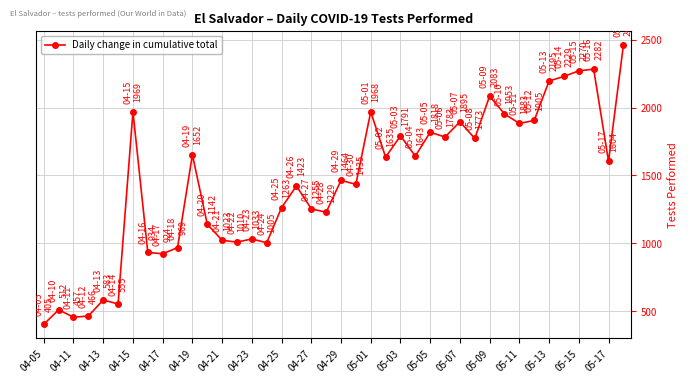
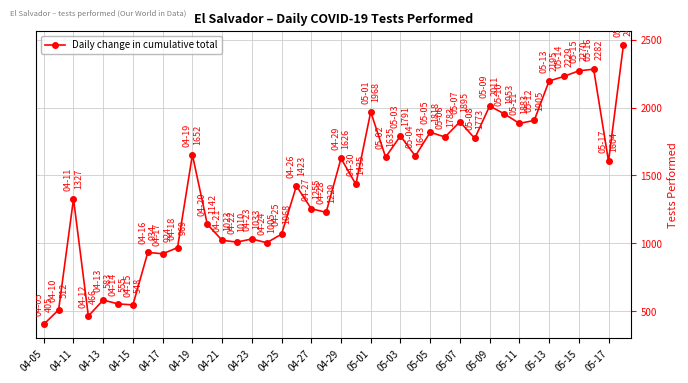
04-11: 457 -> 1327
04-15: 1969 -> 548
04-25: 1263 -> 1068
04-29: 1464 -> 1626
05-09: 2083 -> 2011
